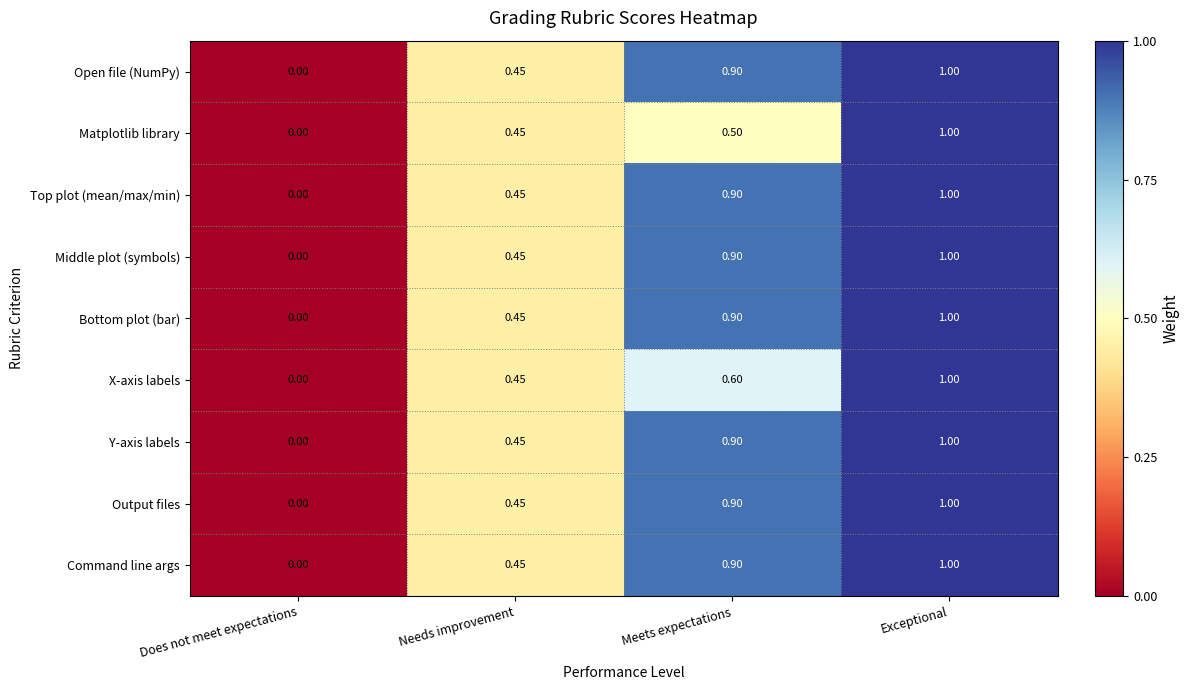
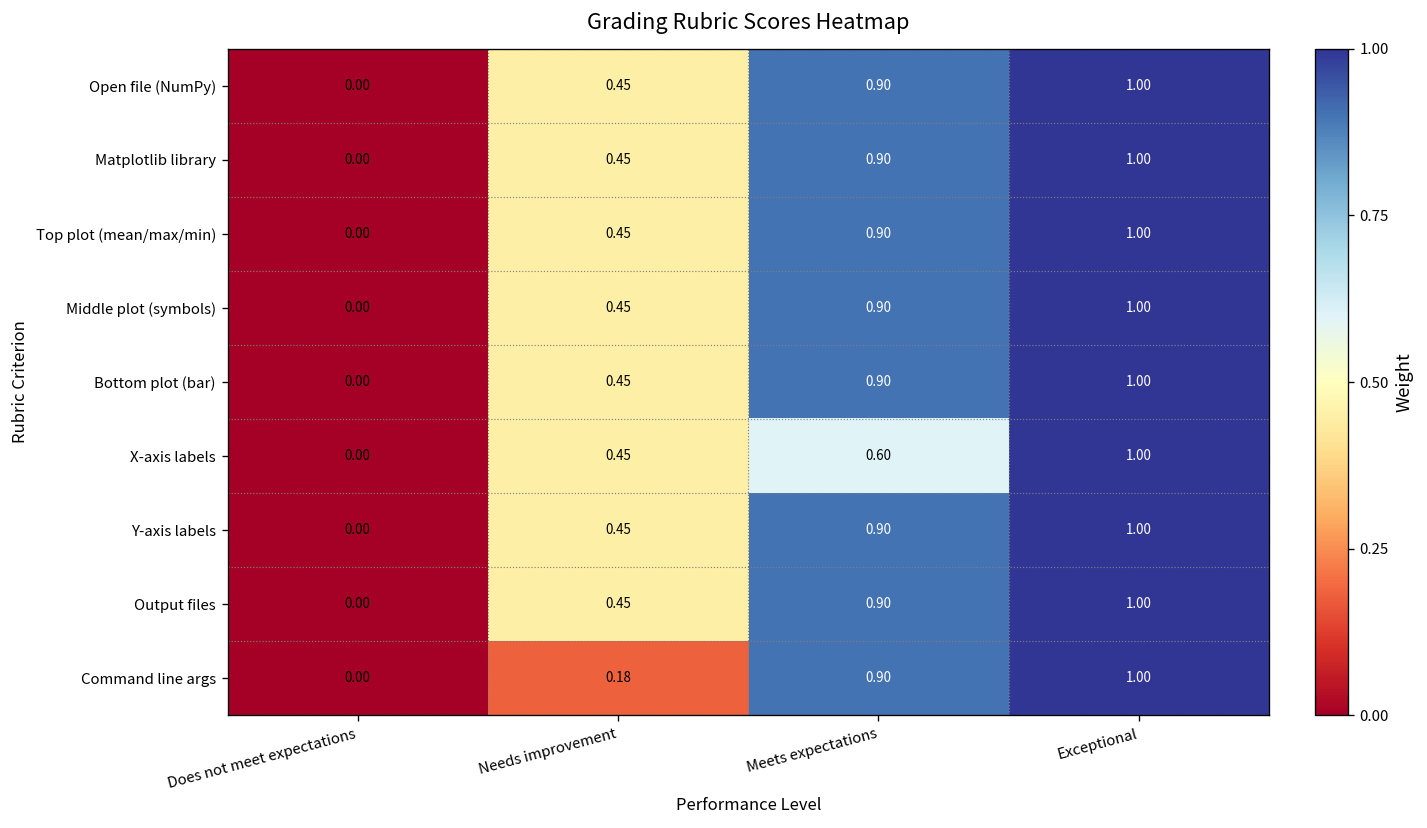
Matplotlib library, Meets expectations: 0.50 -> 0.90
Command line args, Needs improvement: 0.45 -> 0.18
